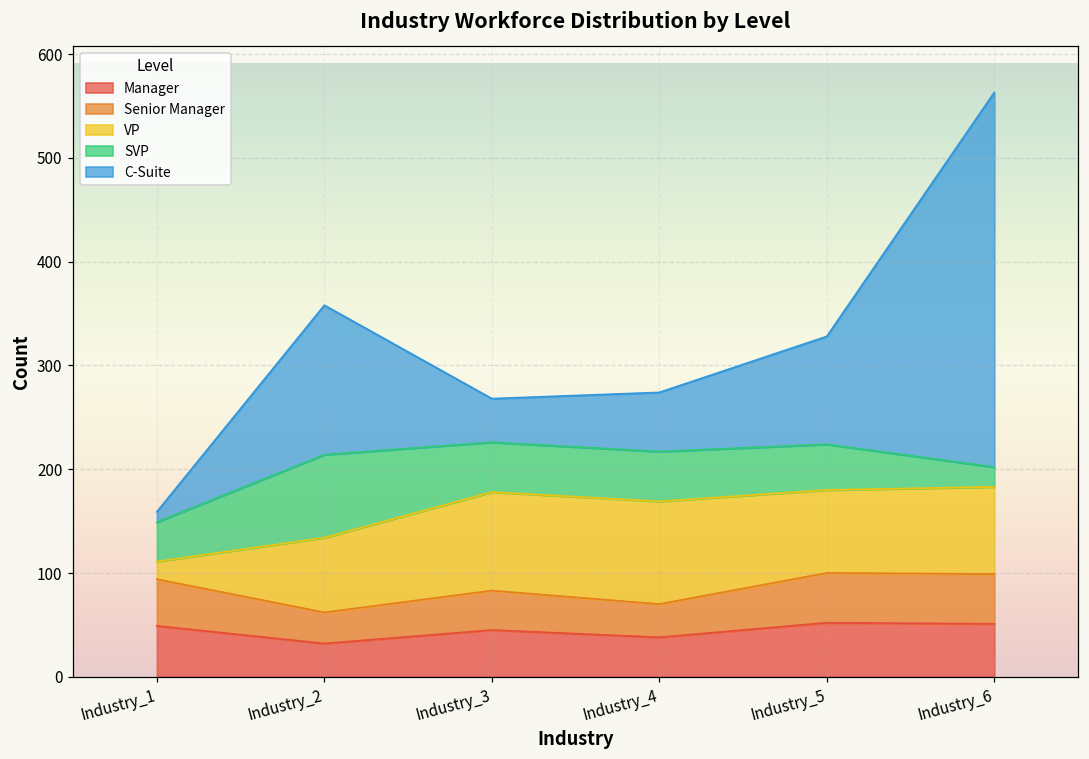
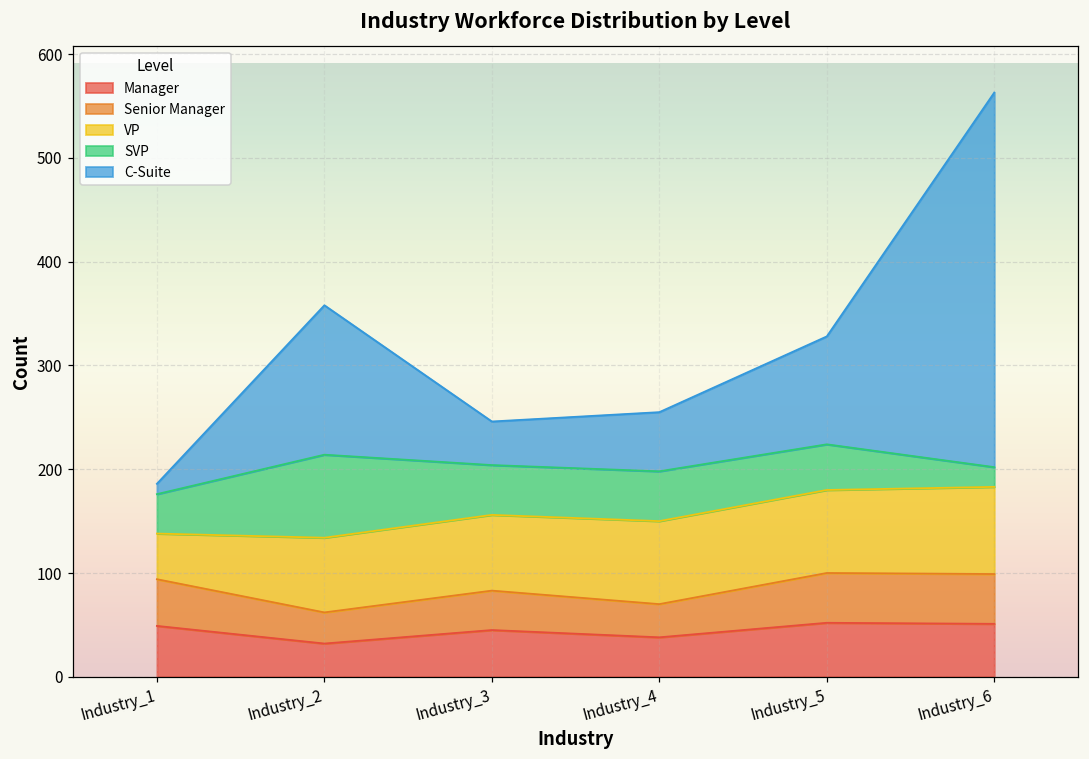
VP, Industry_1: 20 -> 40
VP, Industry_3: 100 -> 70
VP, Industry_4: 100 -> 80
